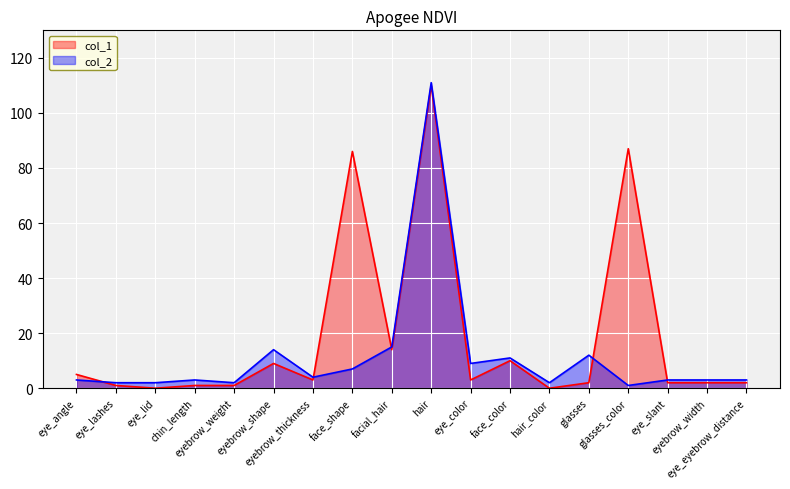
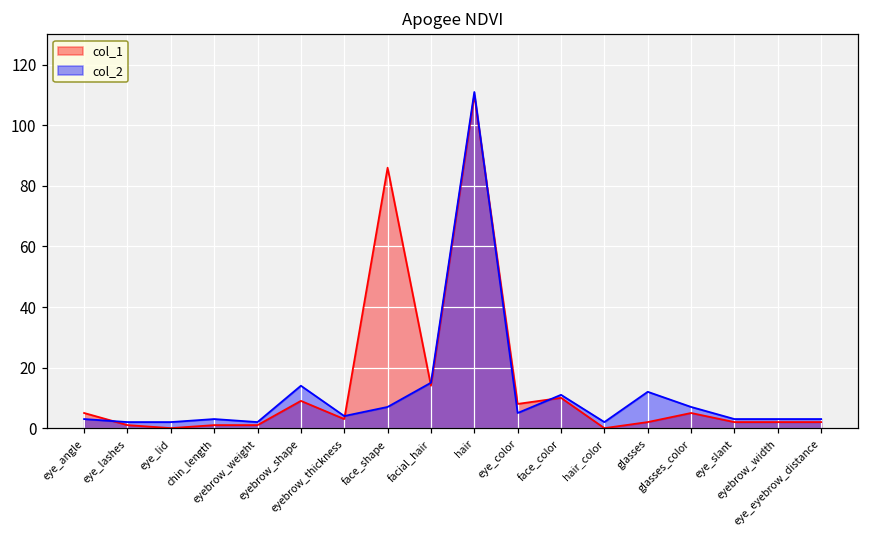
col_1, eye_color: 3 -> 8
col_2, eye_color: 9 -> 5
col_1, glasses_color: 87 -> 5
col_2, glasses_color: 1 -> 7
